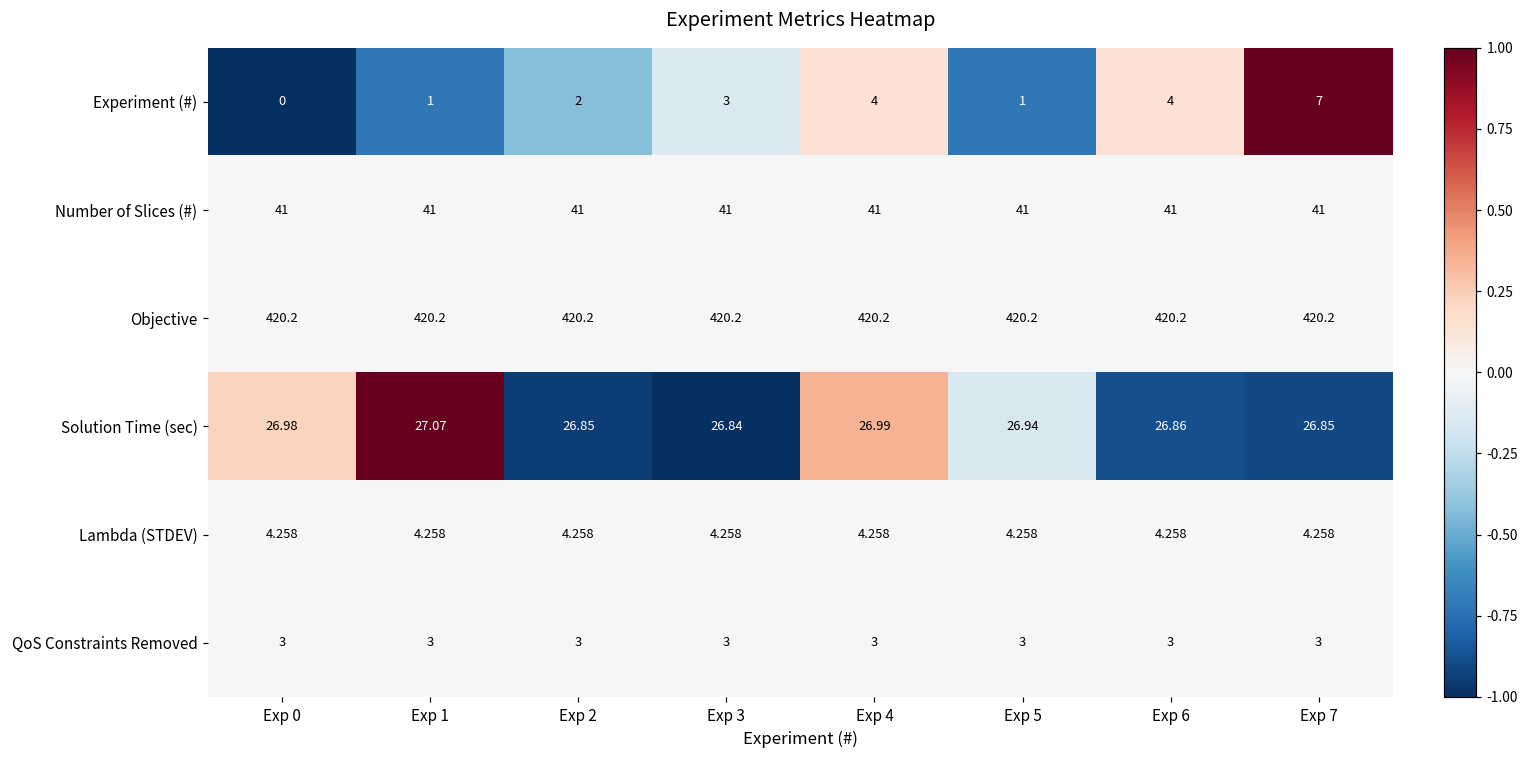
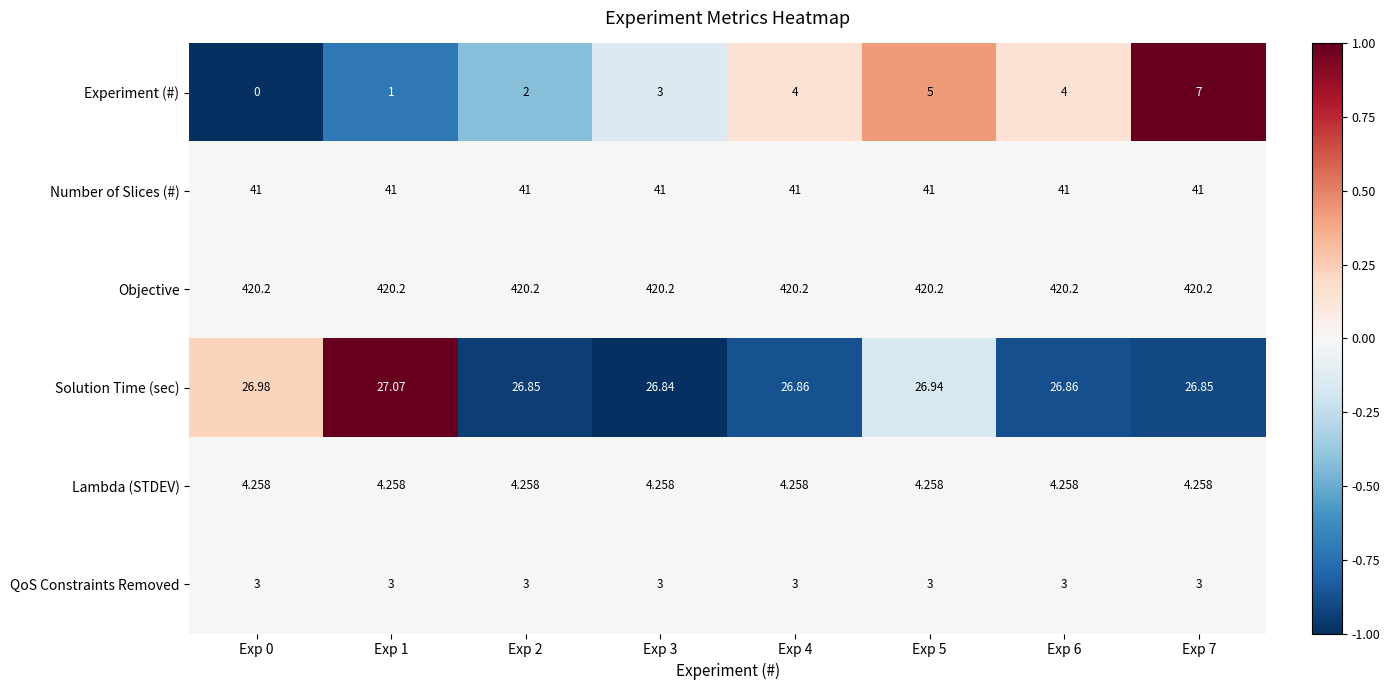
Experiment (#), Exp 5: 1 -> 5
Solution Time (sec), Exp 4: 26.99 -> 26.86
